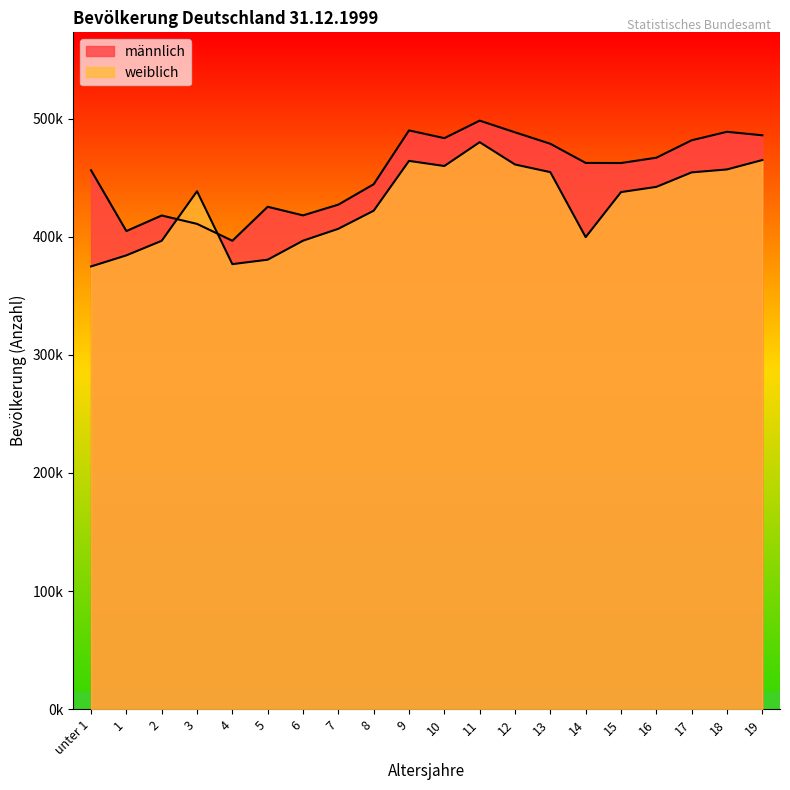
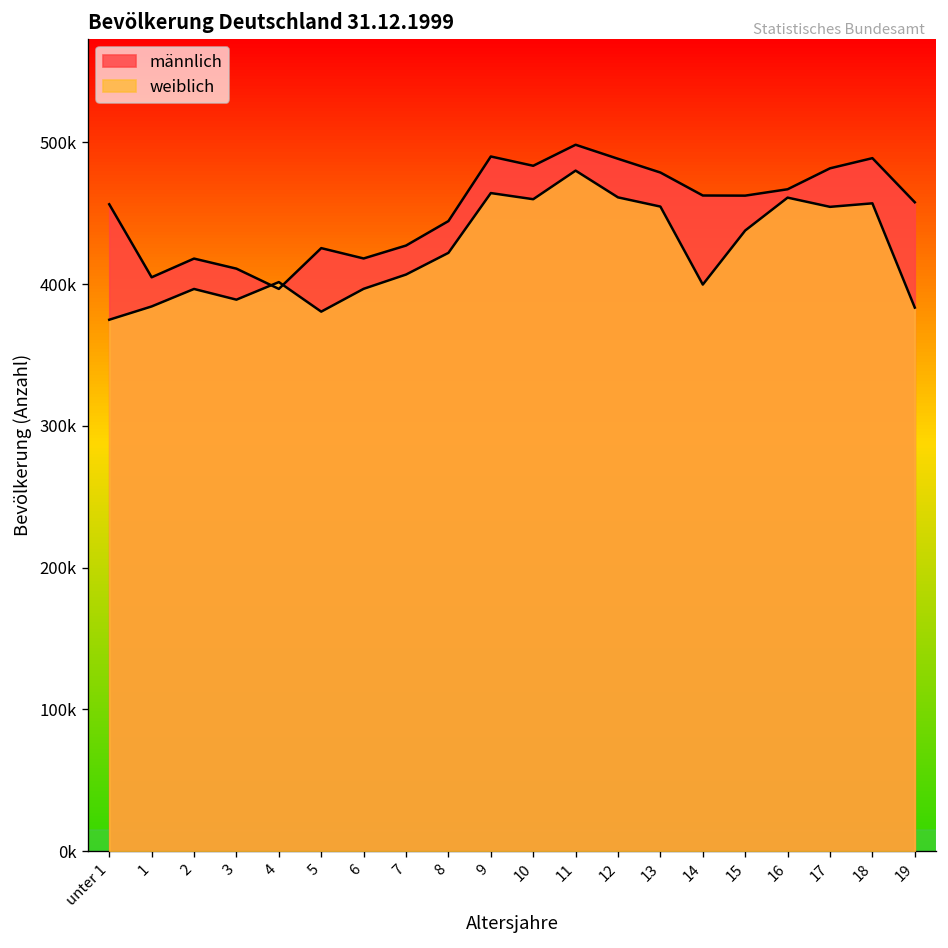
weiblich, 3: 438000 -> 389000
weiblich, 4: 377000 -> 401000
weiblich, 16: 442000 -> 461000
männlich, 19: 486000 -> 458000
weiblich, 19: 465000 -> 383000
